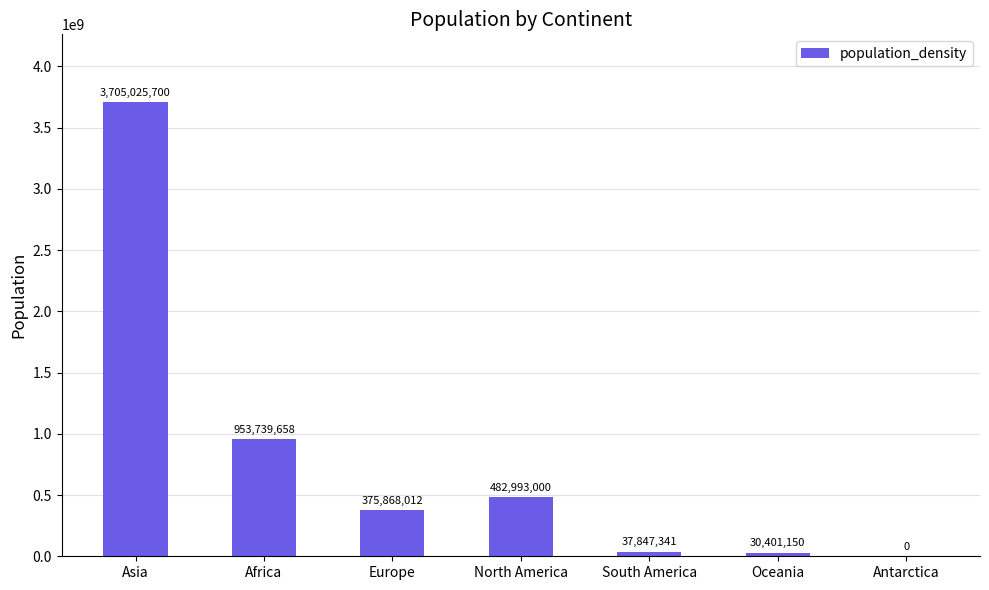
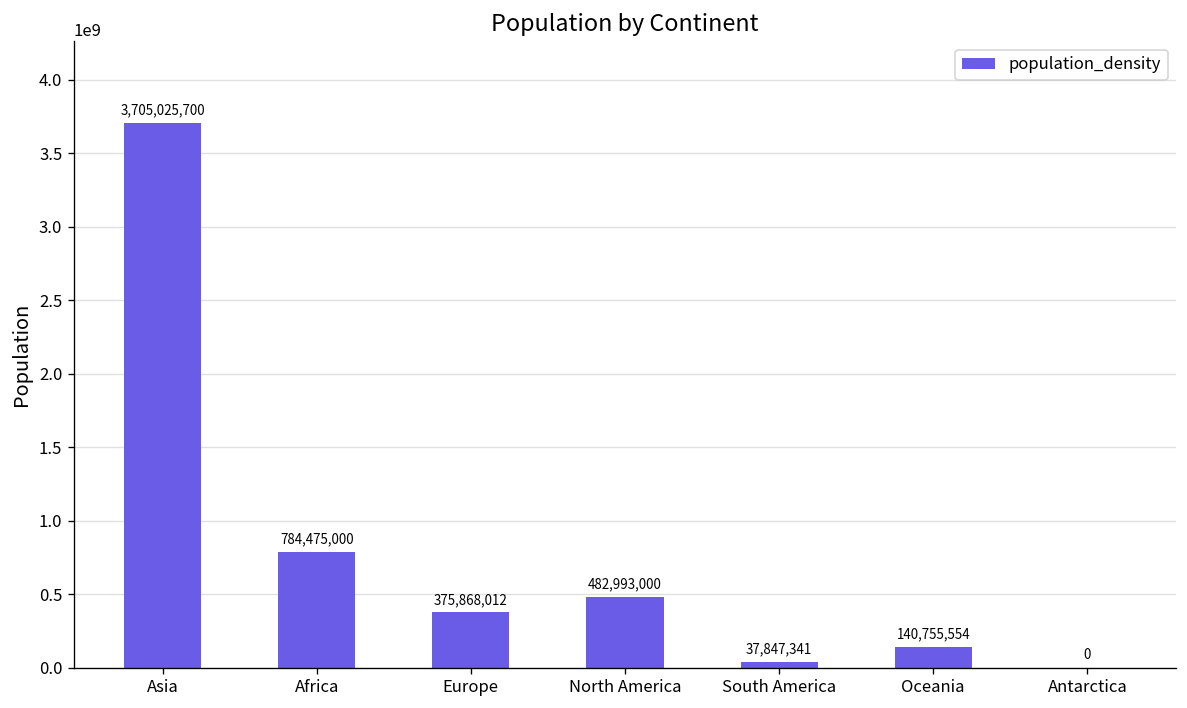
Africa: 953,739,658 -> 784,475,000
Oceania: 30,401,150 -> 140,755,554
